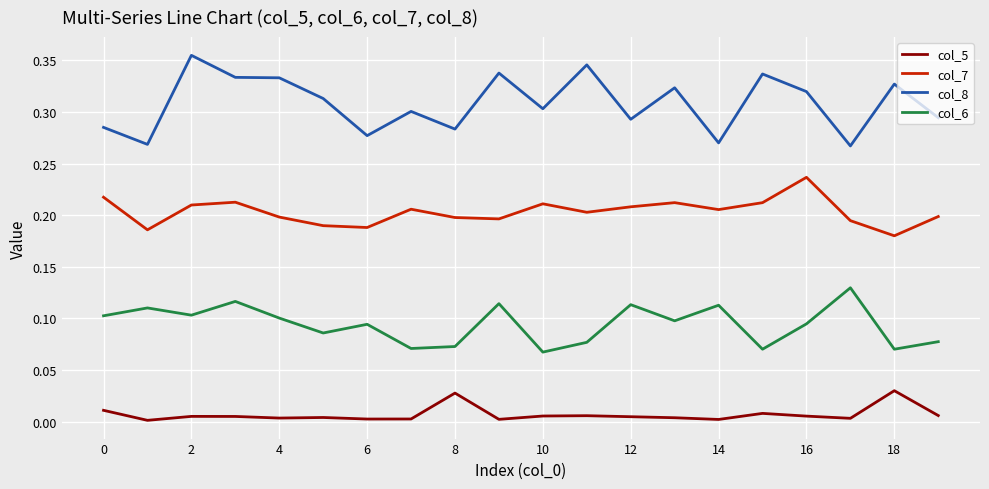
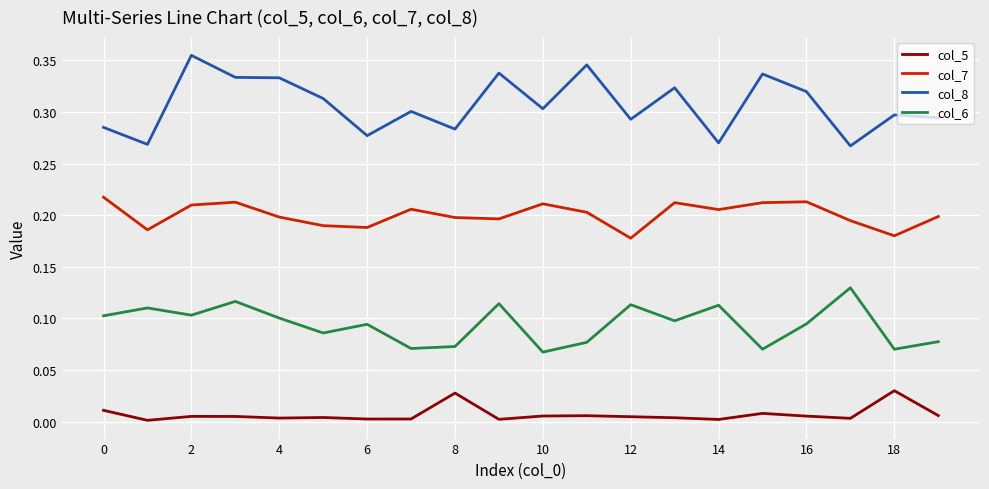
col_7, 12: 0.208 -> 0.178
col_7, 16: 0.237 -> 0.213
col_8, 18: 0.327 -> 0.297
